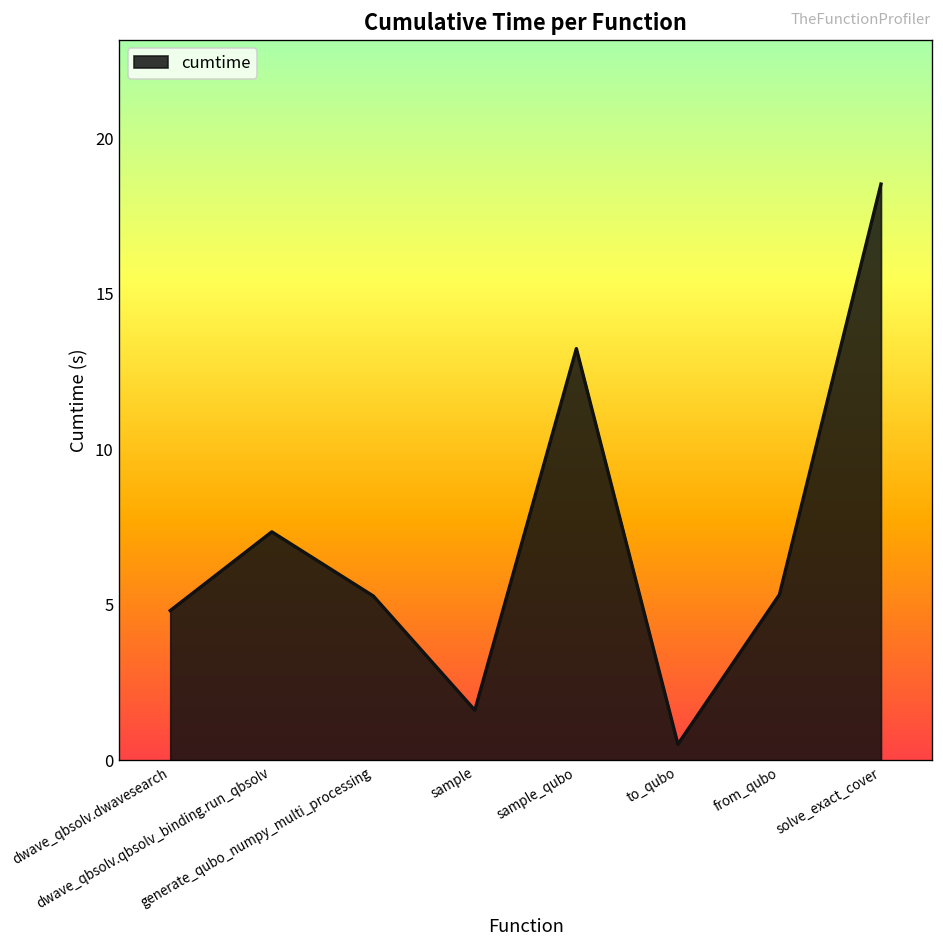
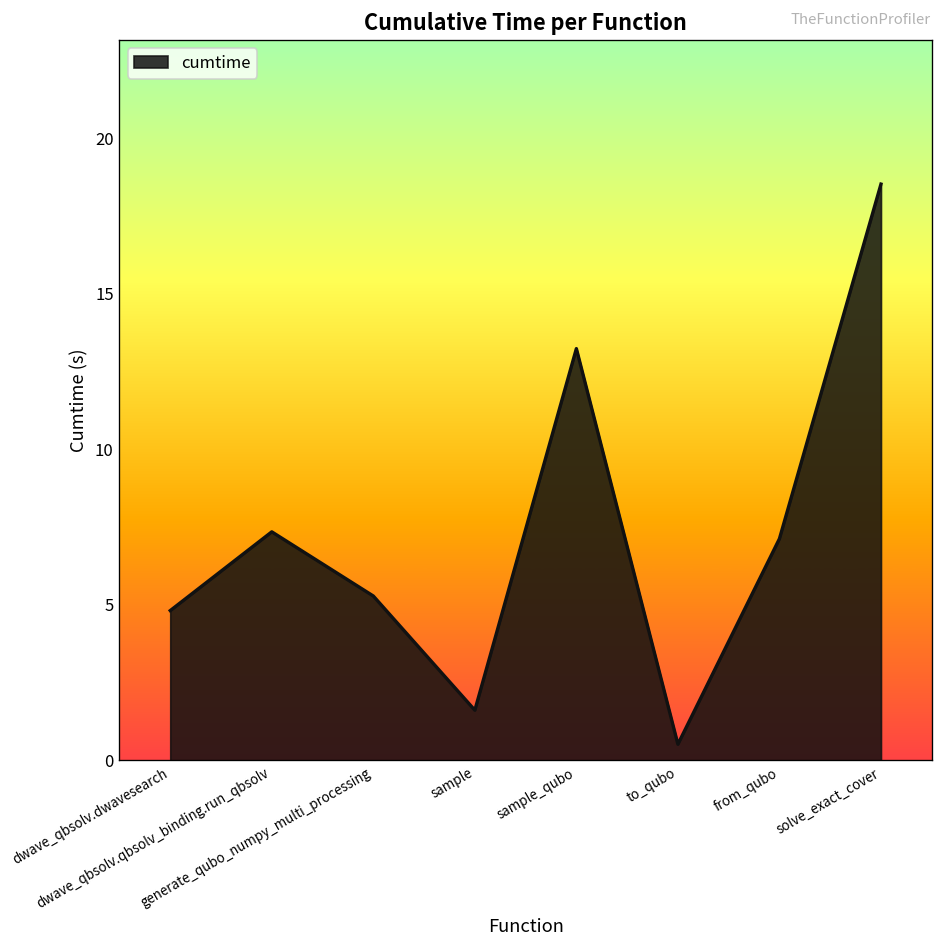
from_qubo: 5.3 -> 7.1
